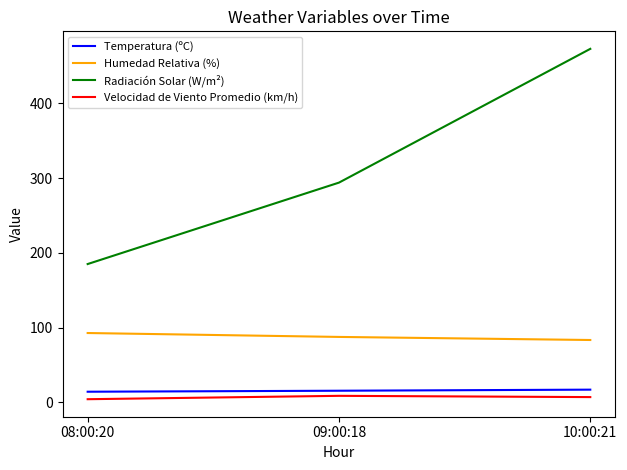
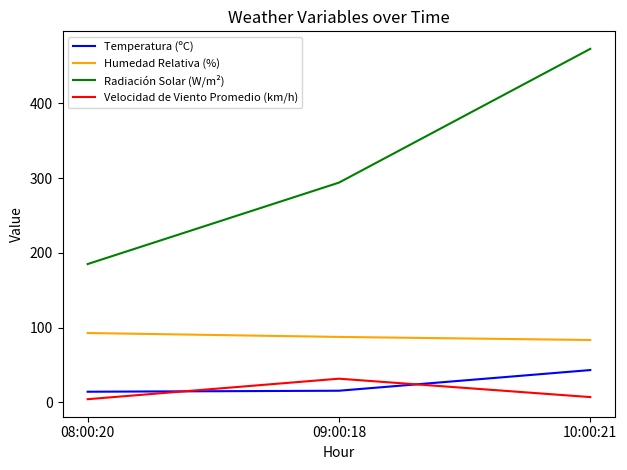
Velocidad de Viento Promedio (km/h), 09:00:18: 10 -> 30
Temperatura (ºC), 10:00:21: 20 -> 40
